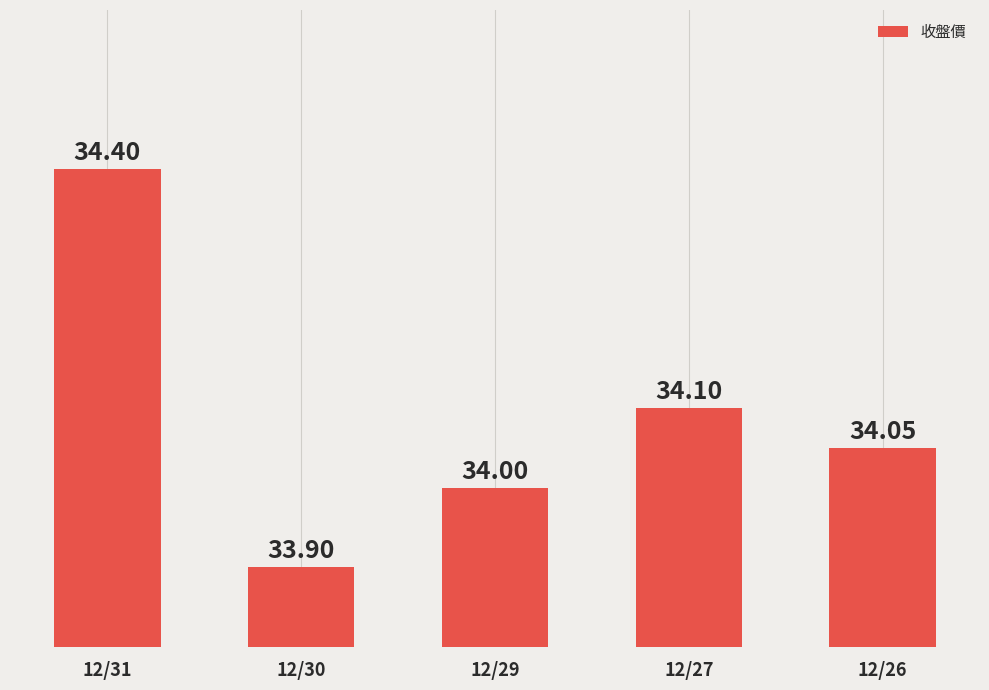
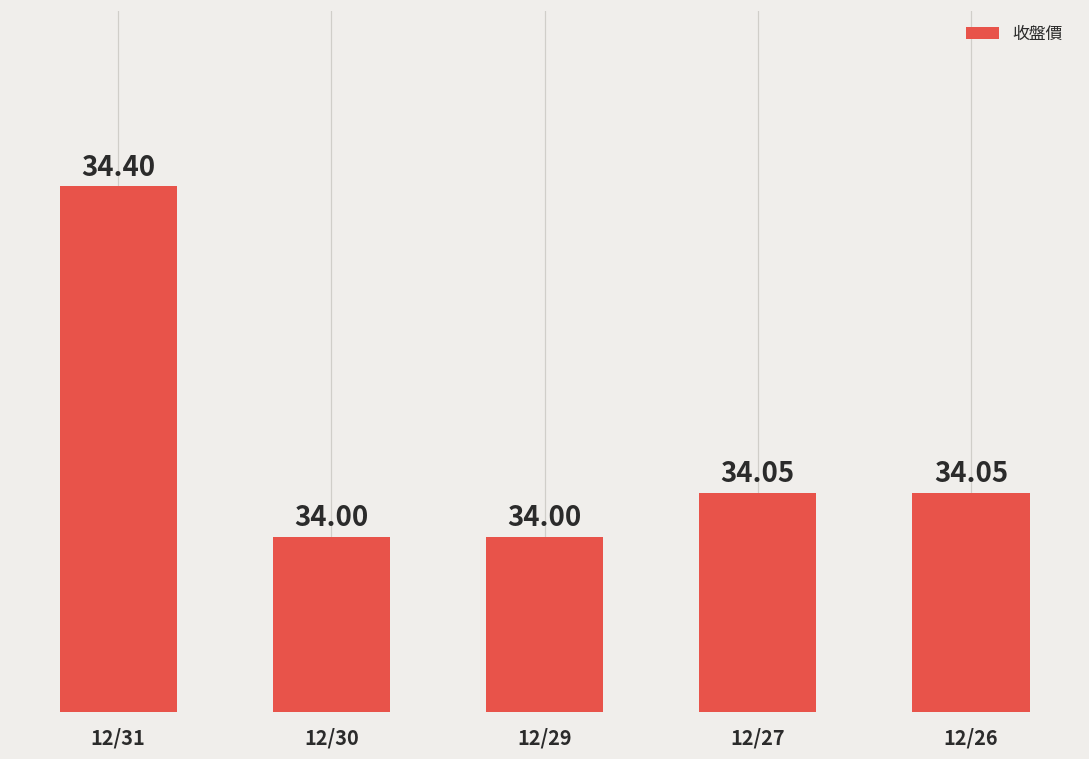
12/30: 33.90 -> 34.00
12/27: 34.10 -> 34.05
